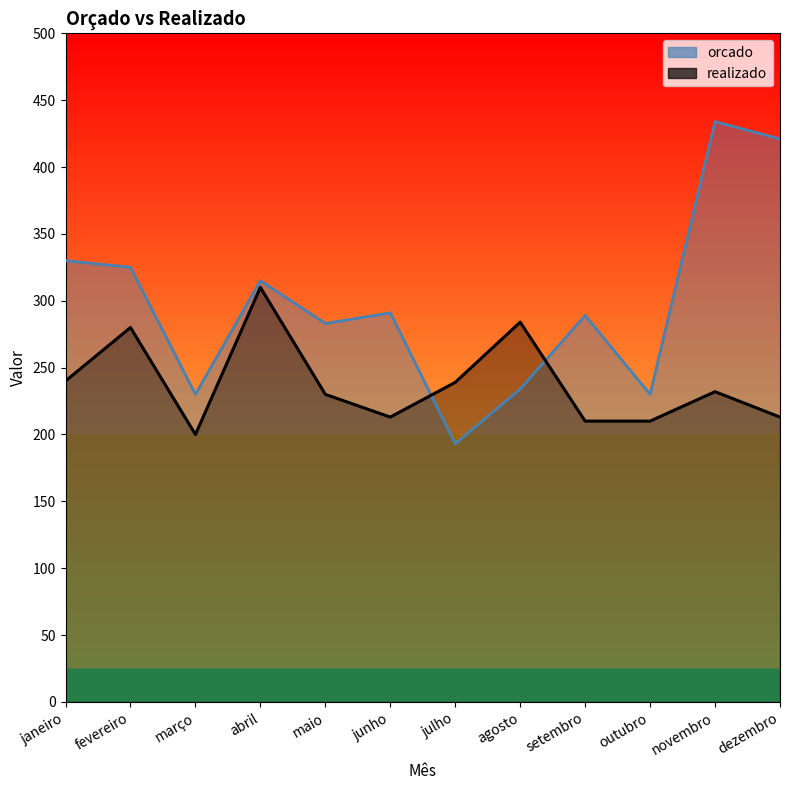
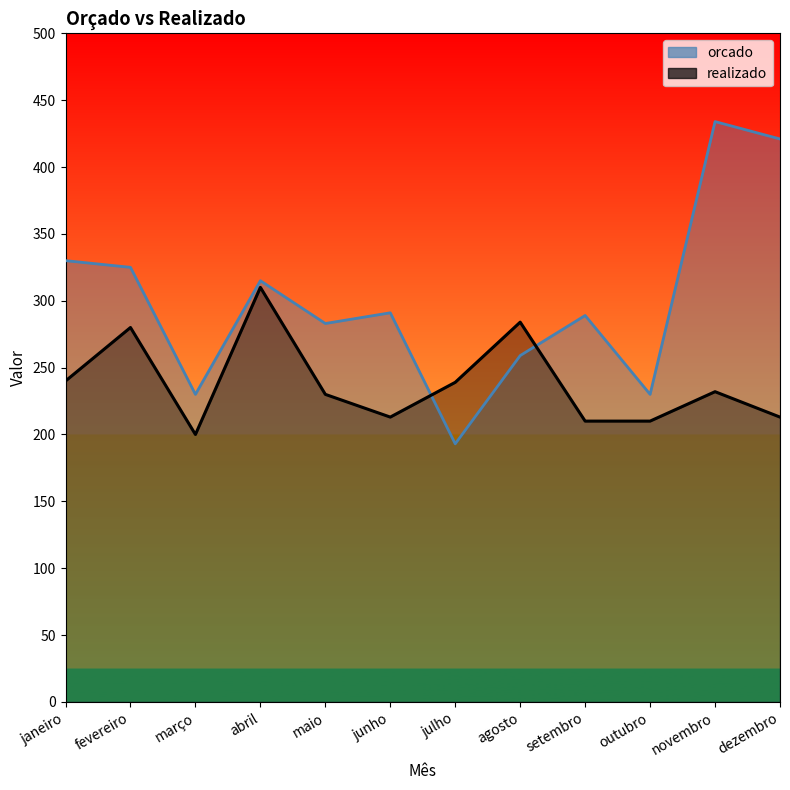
orcado, agosto: 234 -> 259
